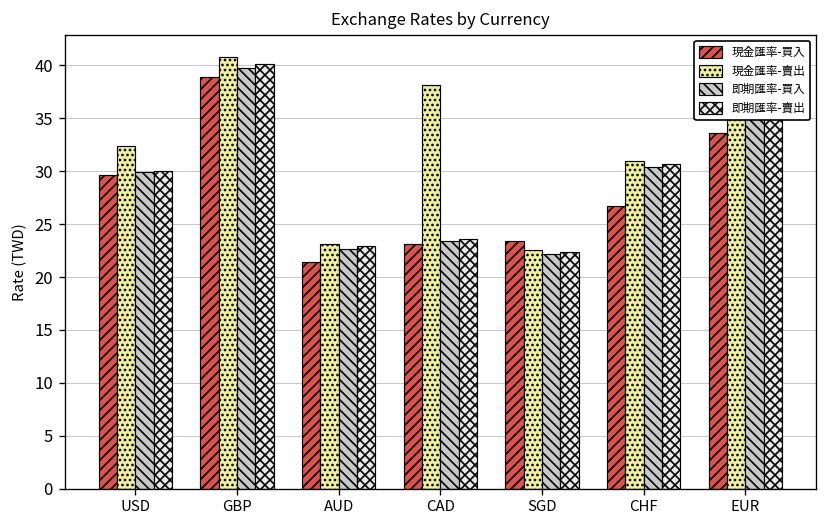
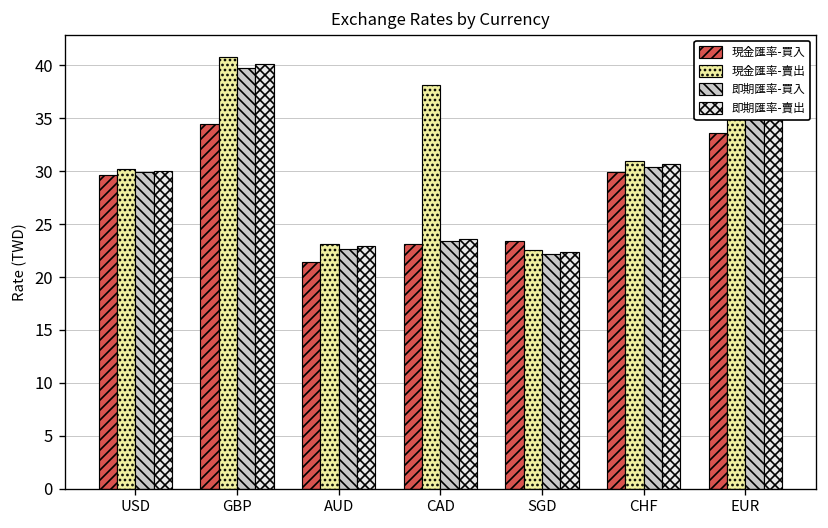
現金匯率-賣出, USD: 32 -> 30
現金匯率-買入, GBP: 39 -> 34
現金匯率-買入, CHF: 27 -> 30
